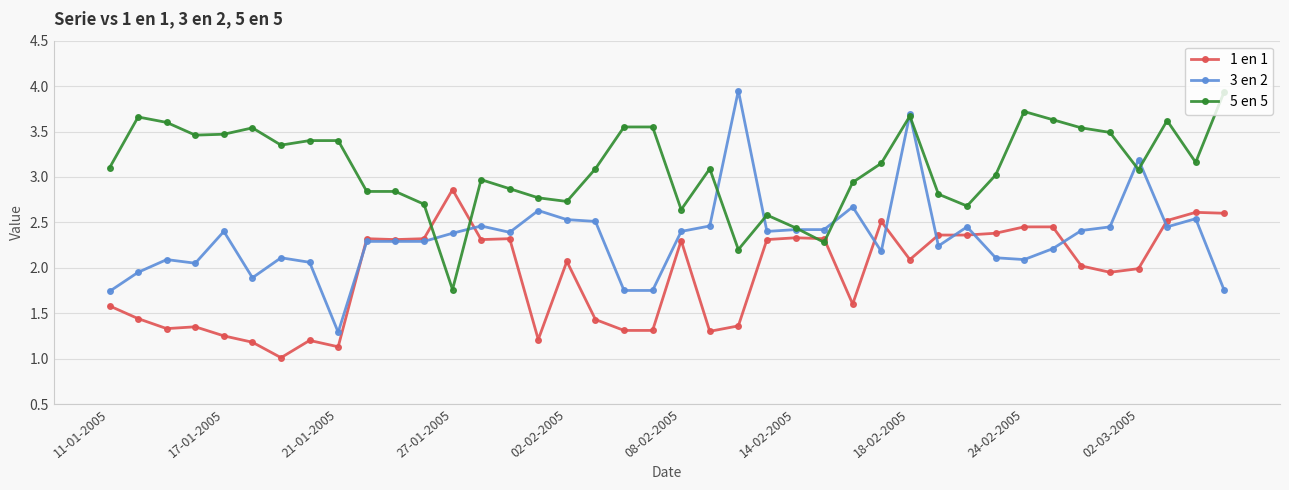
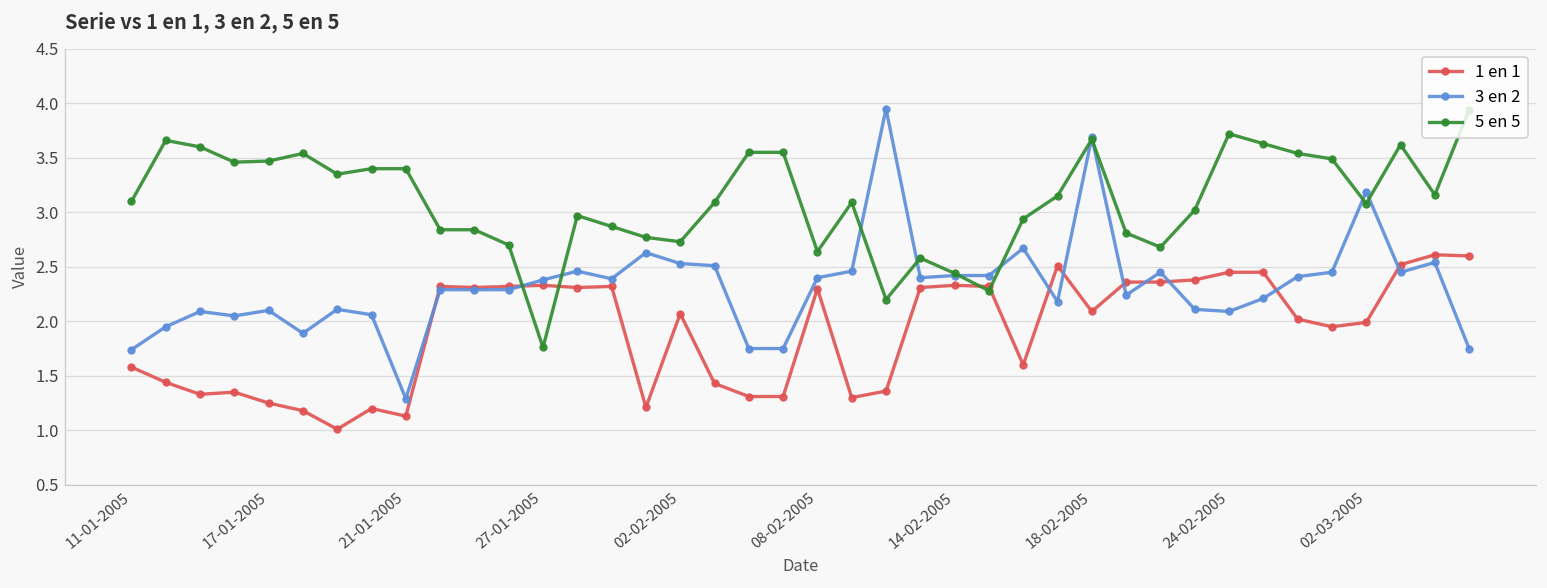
3 en 2, 17-01-2005: 2.4 -> 2.1
1 en 1, 27-01-2005: 2.9 -> 2.3
